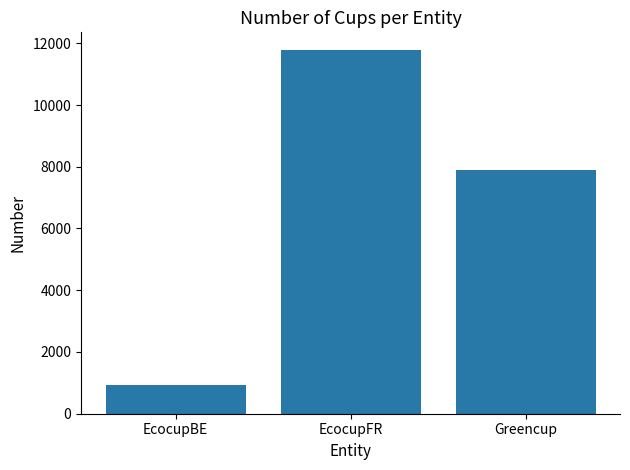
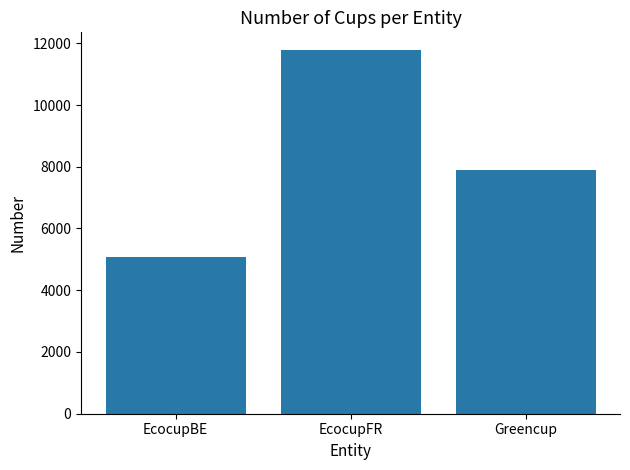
EcocupBE: 900 -> 5100
